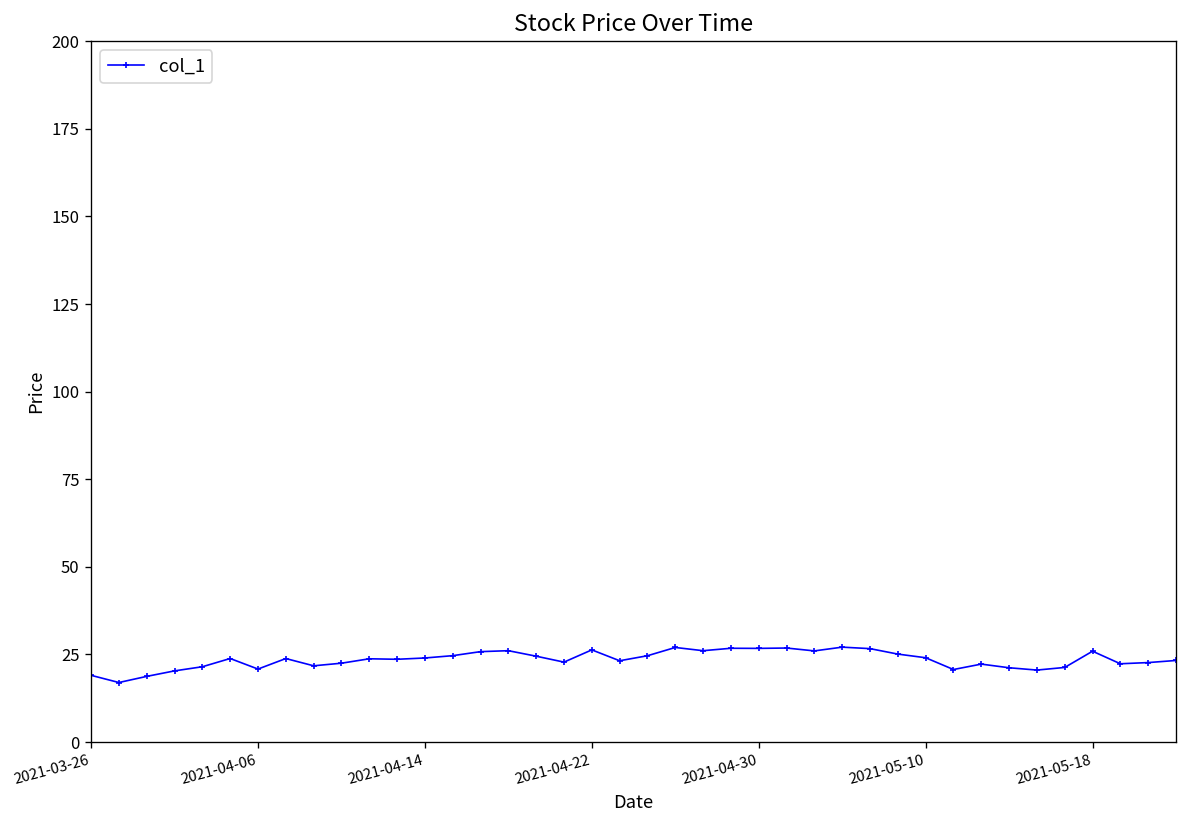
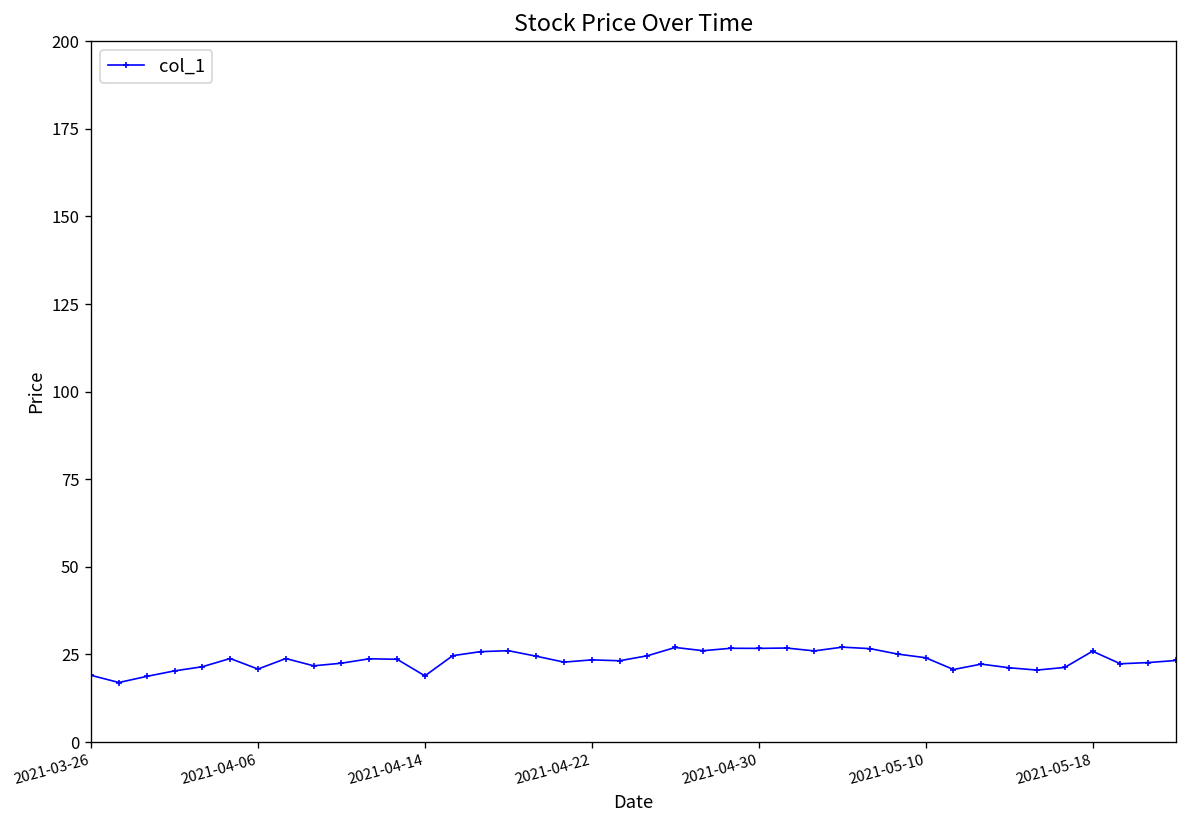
2021-04-14: 24 -> 19
2021-04-22: 26 -> 23
